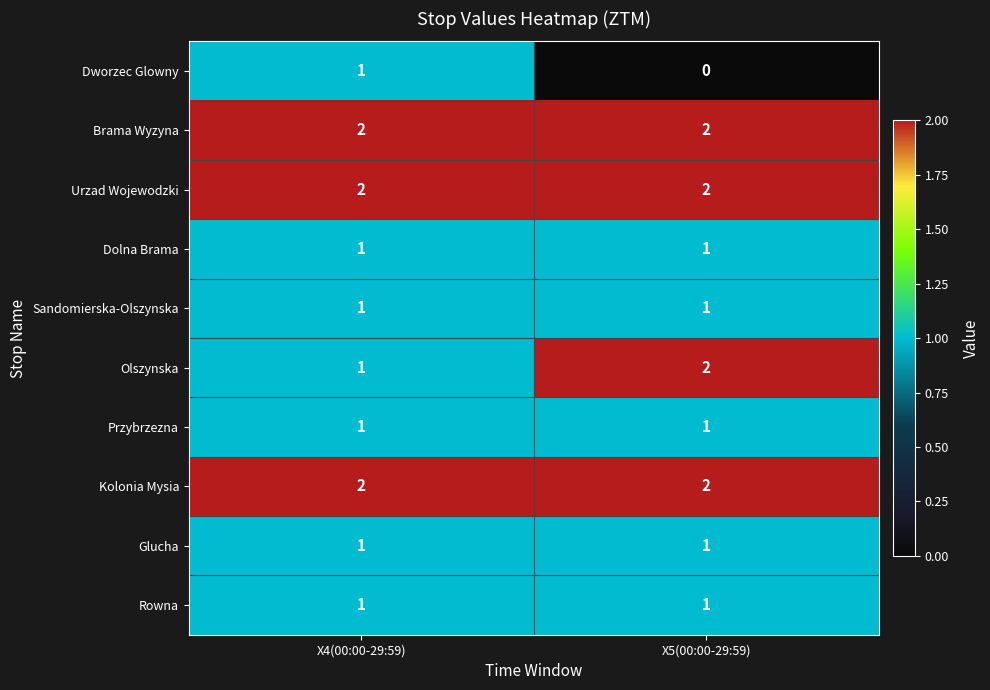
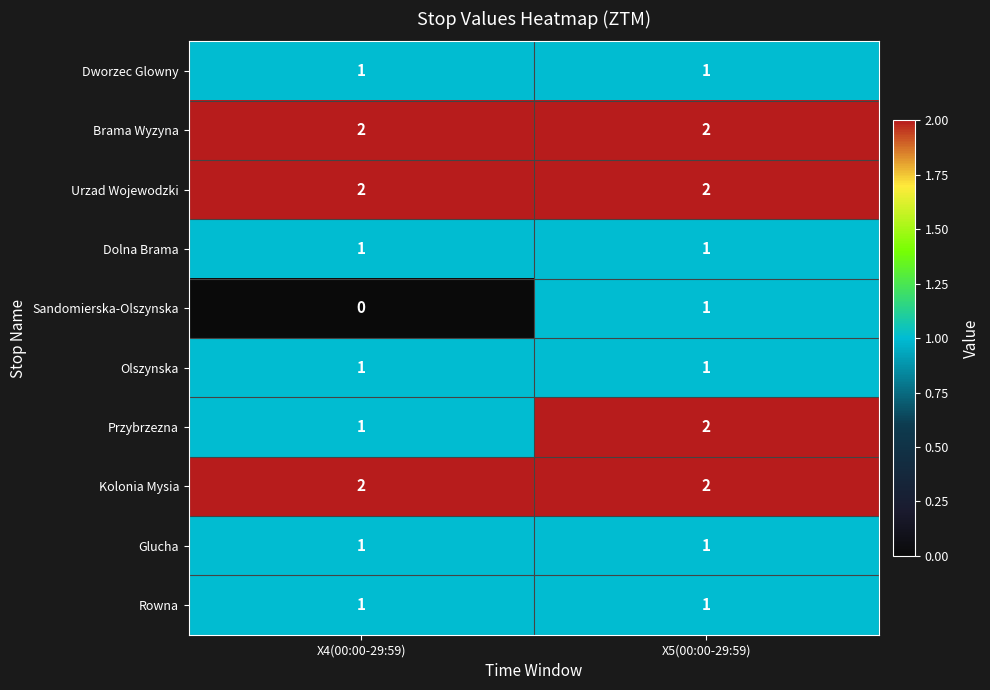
Dworzec Glowny, X5(00:00-29:59): 0 -> 1
Sandomierska-Olszynska, X4(00:00-29:59): 1 -> 0
Olszynska, X5(00:00-29:59): 2 -> 1
Przybrzezna, X5(00:00-29:59): 1 -> 2
